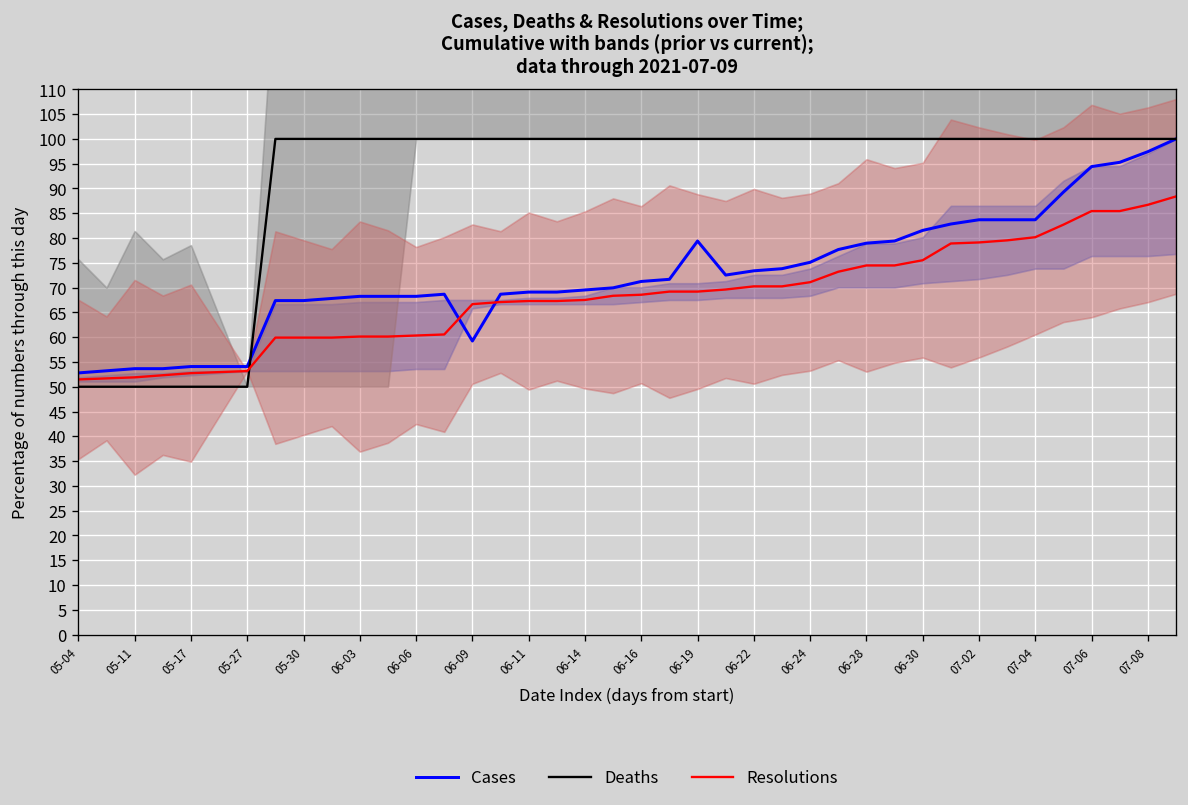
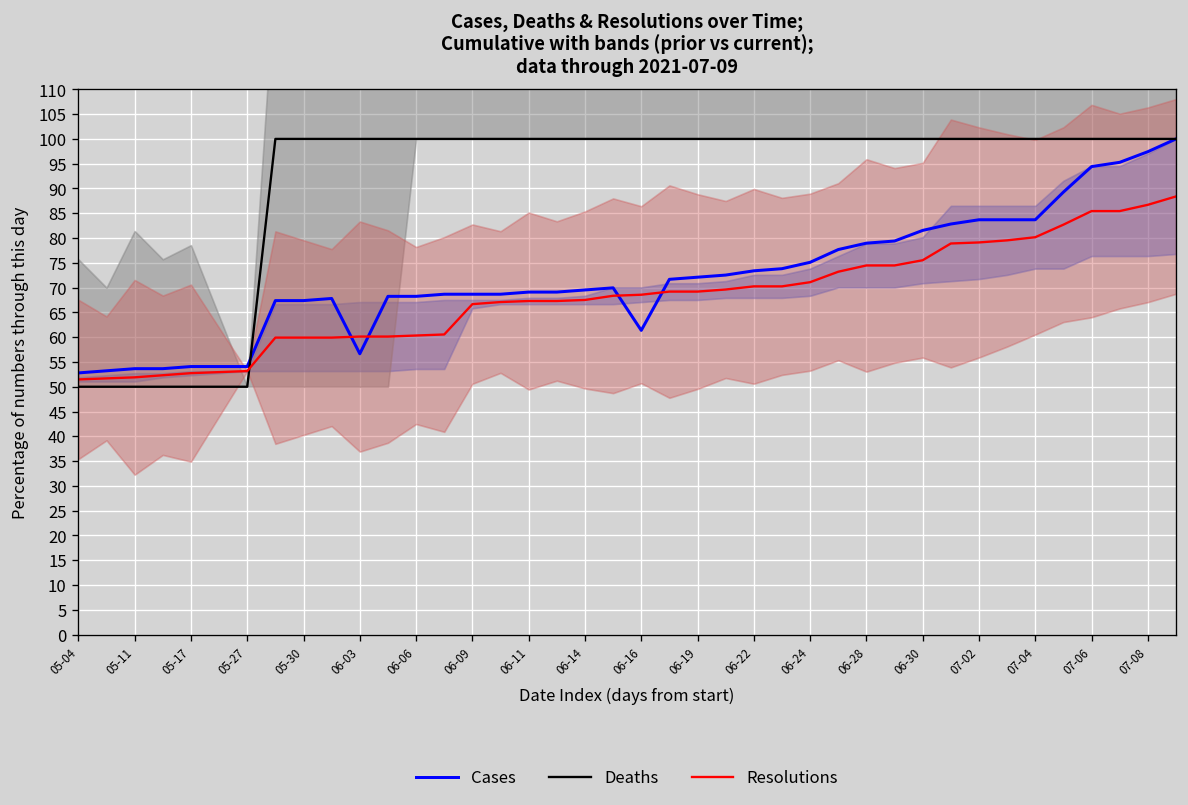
Cases, 06-03: 68 -> 57
Cases, 06-09: 59 -> 69
Cases, 06-16: 71 -> 61
Cases, 06-19: 79 -> 72
